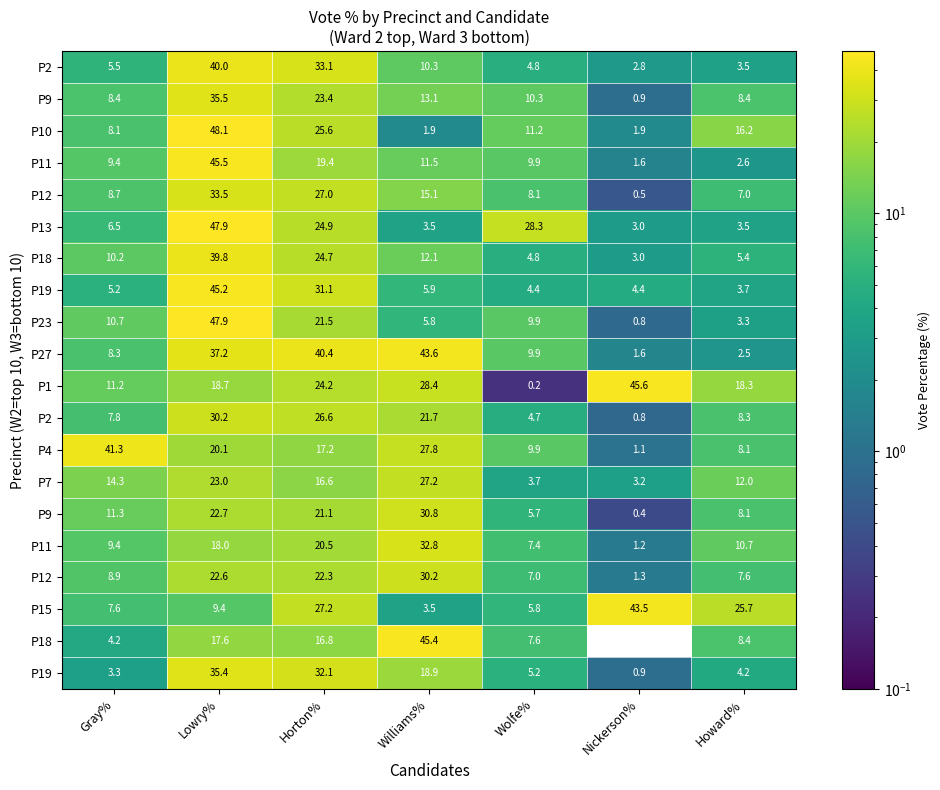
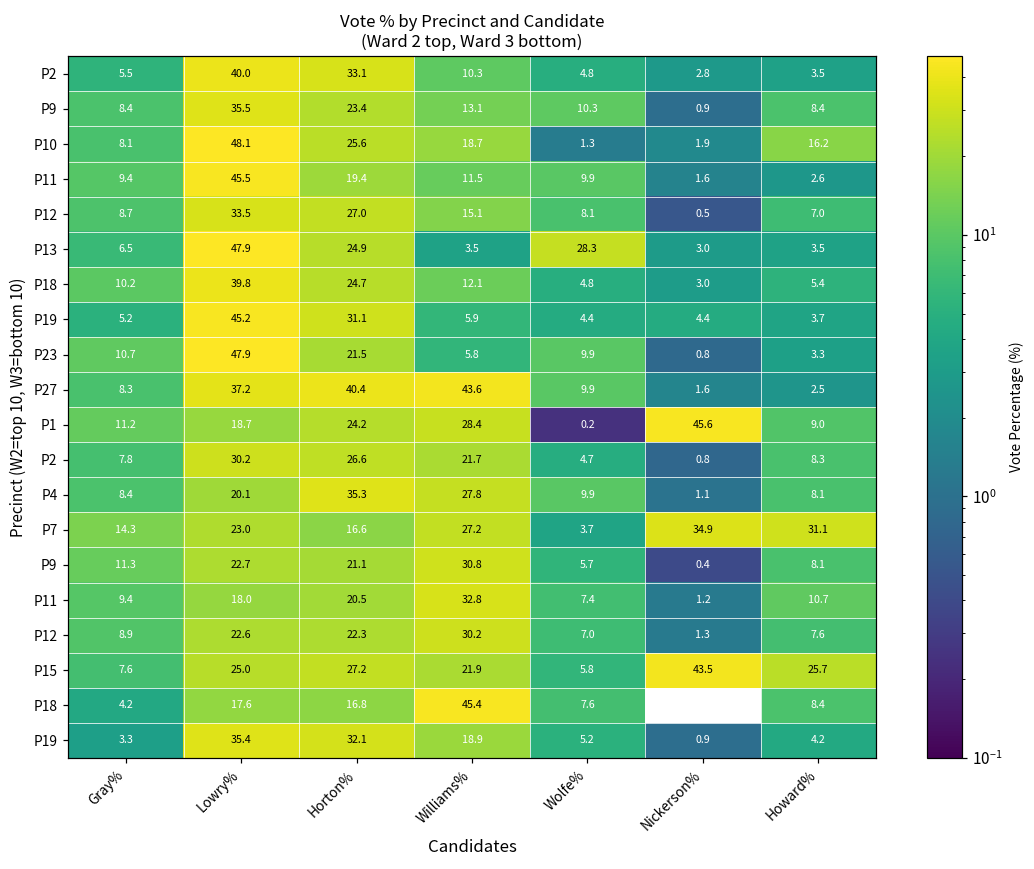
P10, Williams%: 1.9 -> 18.7
P10, Wolfe%: 11.2 -> 1.3
P1, Howard%: 18.3 -> 9.0
P4, Gray%: 41.3 -> 8.4
P4, Horton%: 17.2 -> 35.3
P7, Nickerson%: 3.2 -> 34.9
P7, Howard%: 12.0 -> 31.1
P15, Lowry%: 9.4 -> 25.0
P15, Williams%: 3.5 -> 21.9
